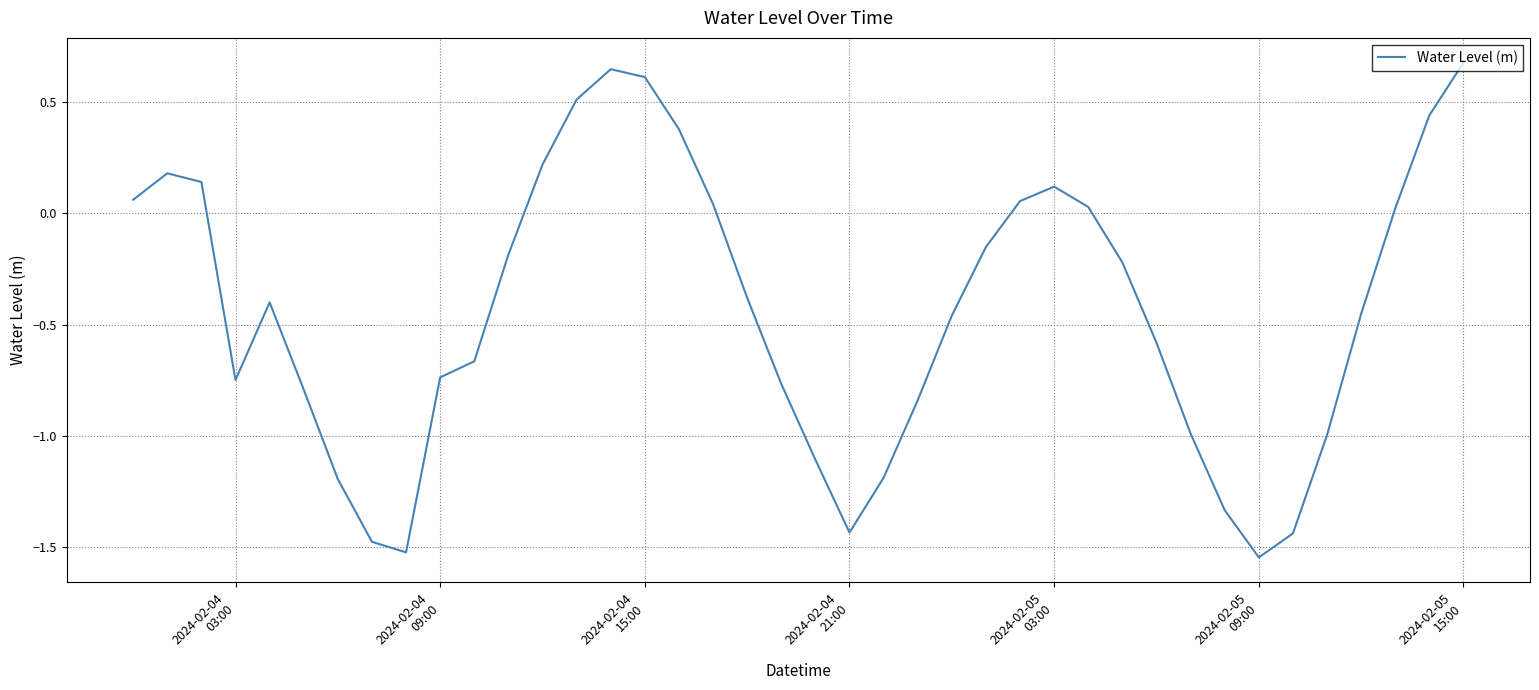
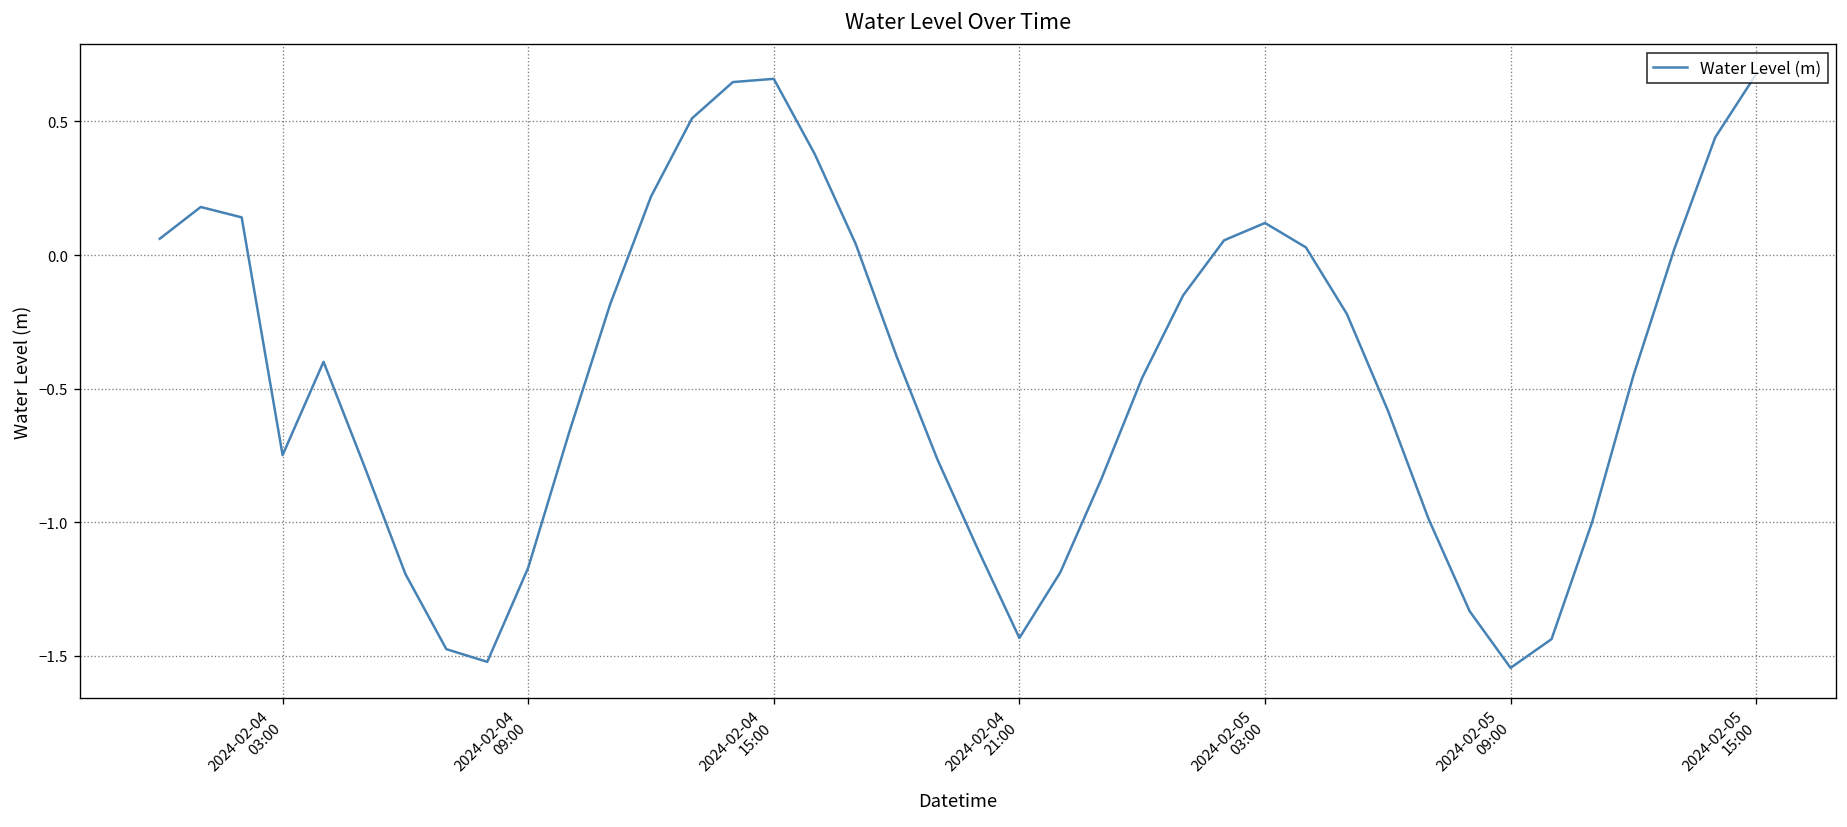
2024-02-04 09:00: -0.74 -> -1.17
2024-02-04 15:00: 0.61 -> 0.66
